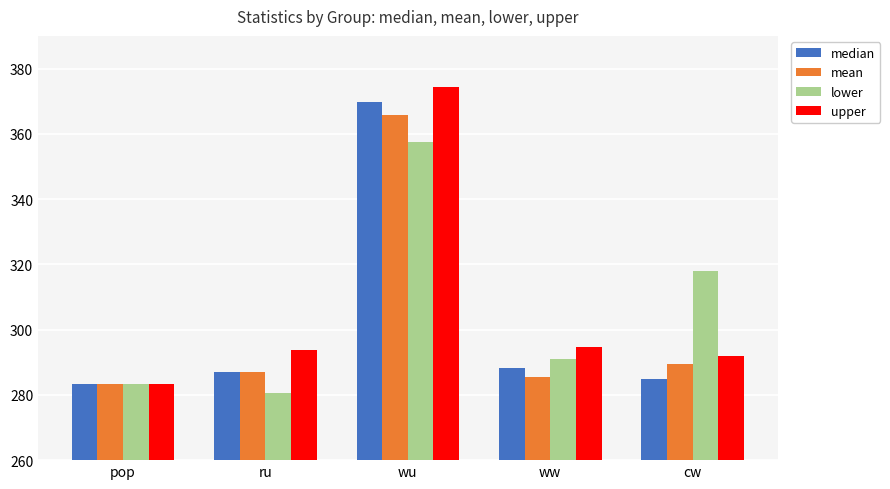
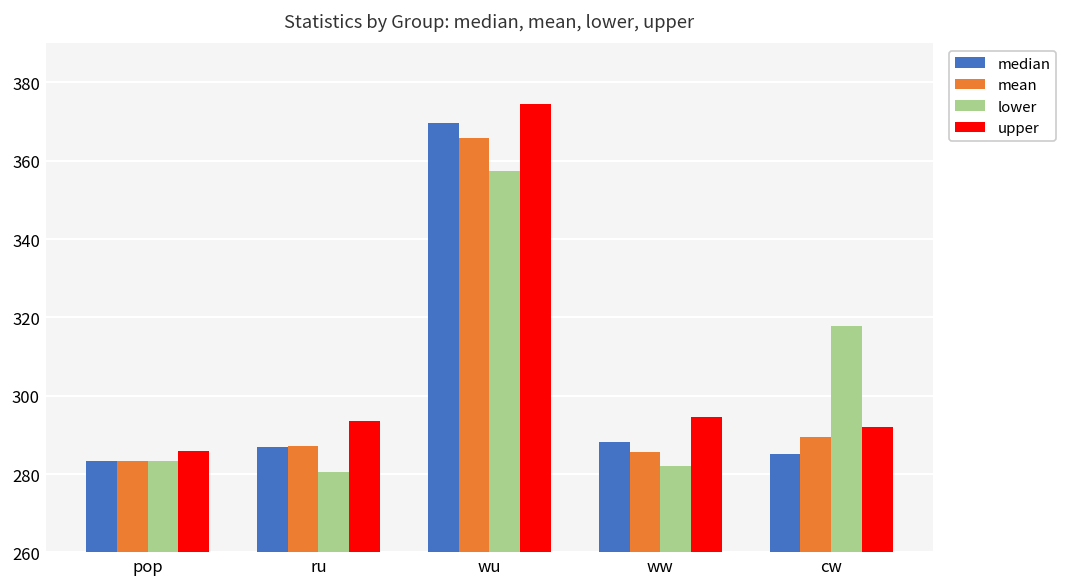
upper, pop: 283 -> 286
lower, ww: 291 -> 282
